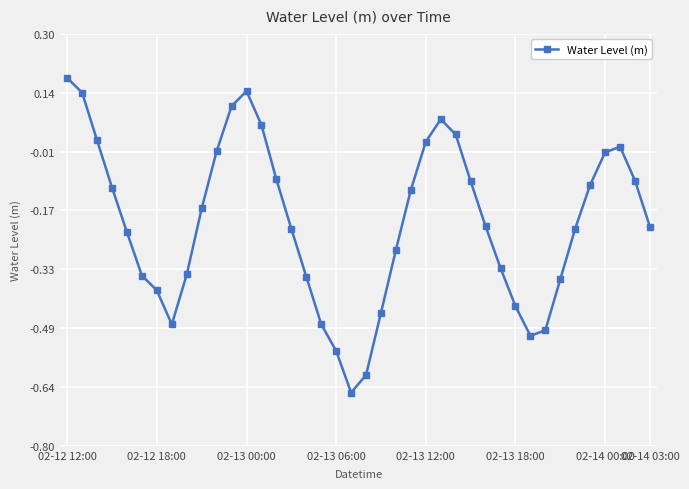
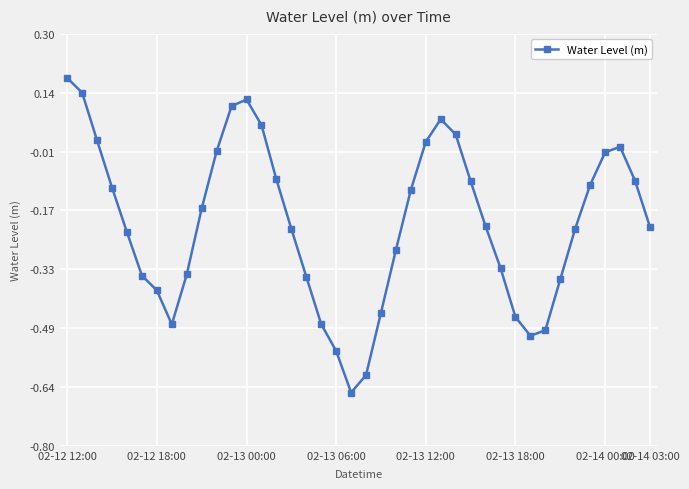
02-13 00:00: 0.15 -> 0.12
02-13 18:00: -0.43 -> -0.46
